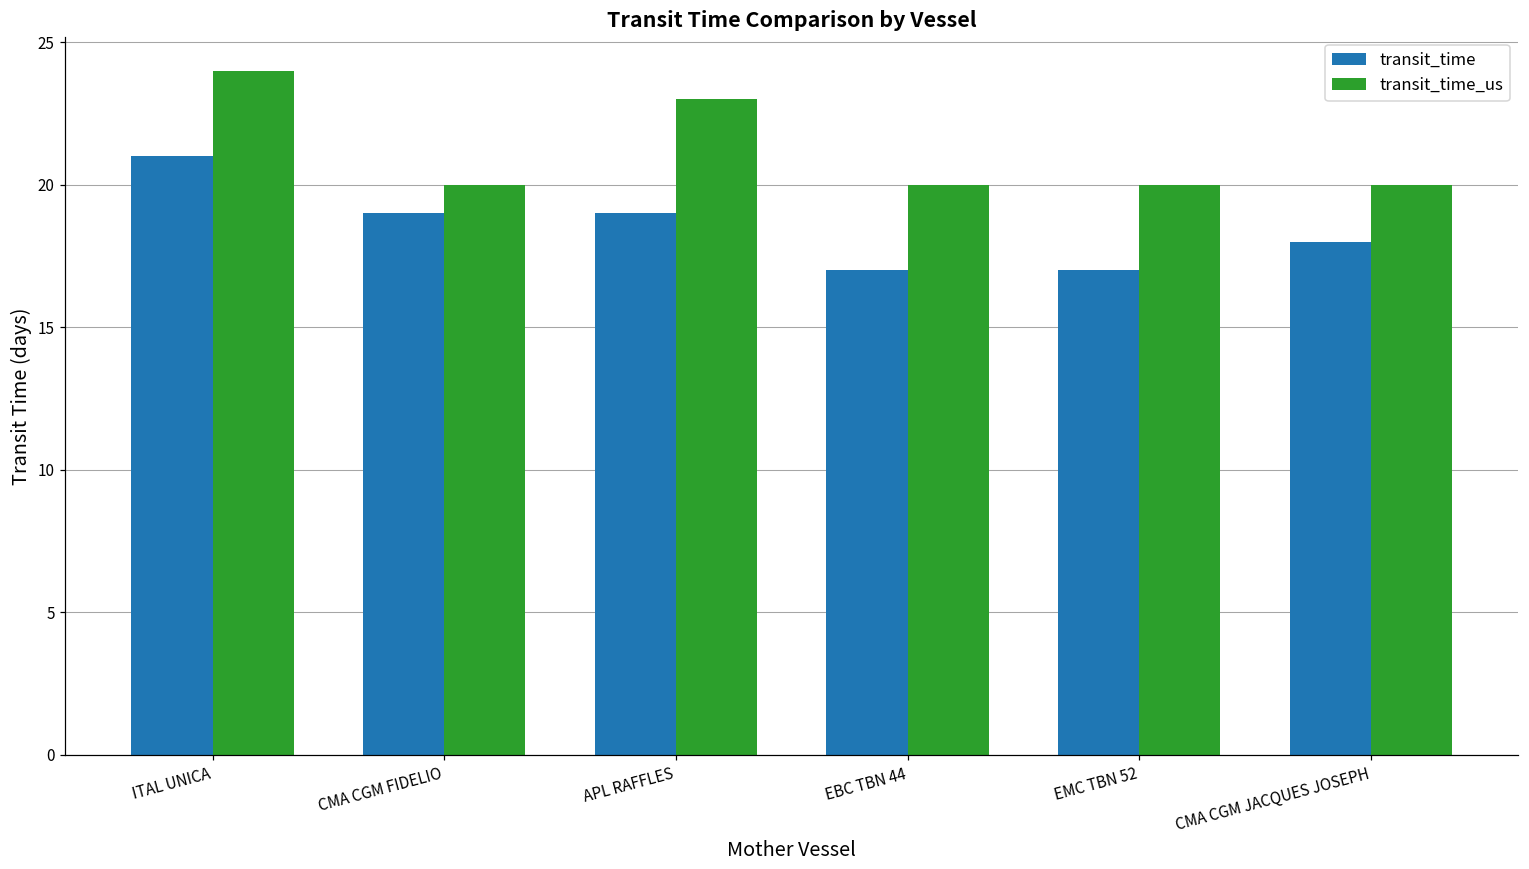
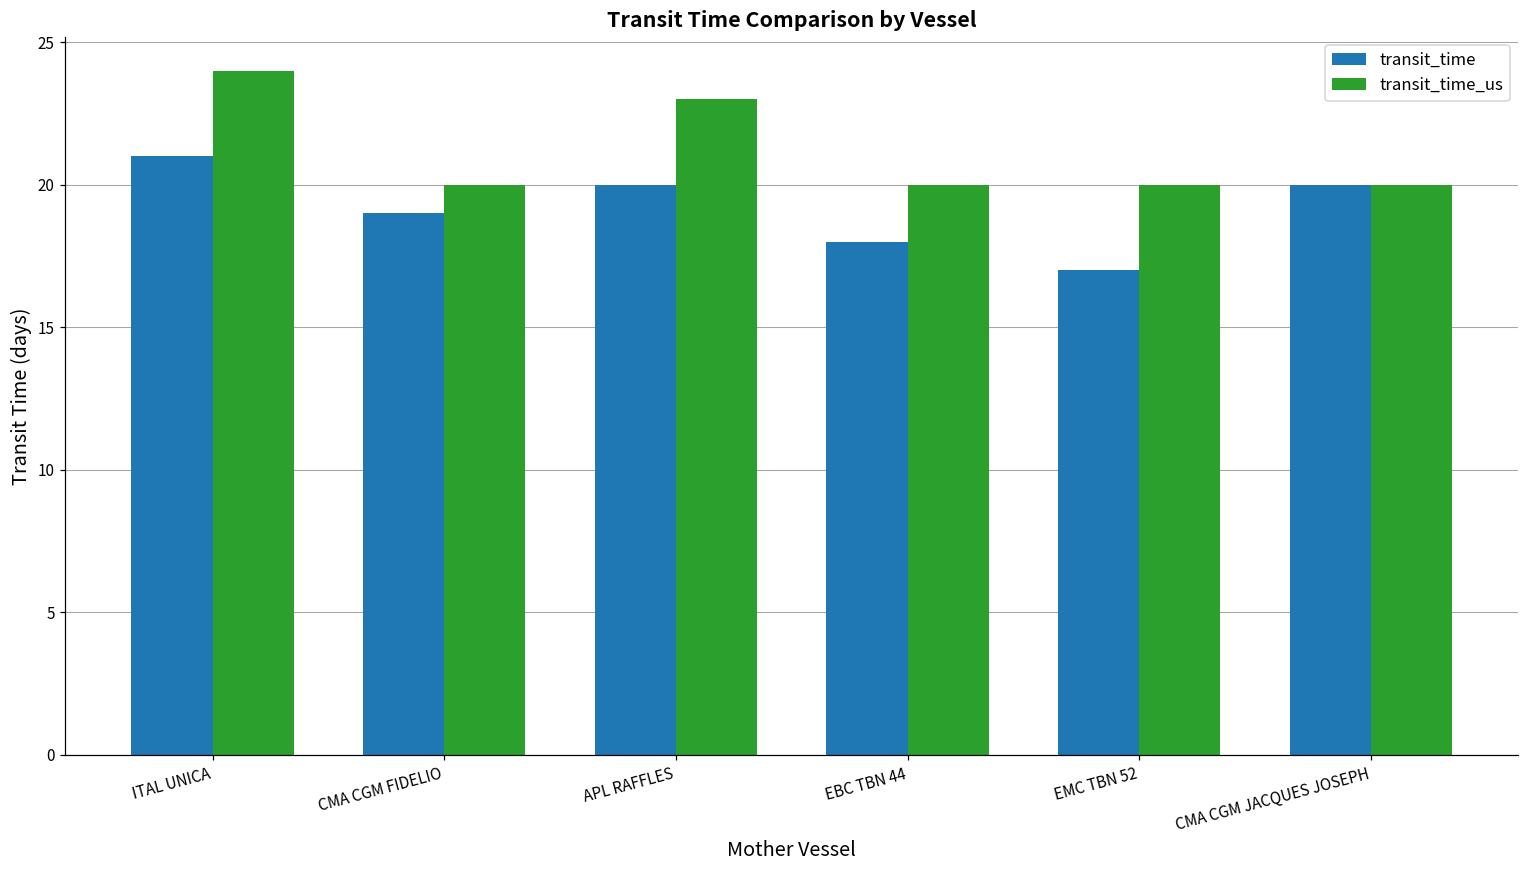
transit_time, APL RAFFLES: 19 -> 20
transit_time, EBC TBN 44: 17 -> 18
transit_time, CMA CGM JACQUES JOSEPH: 18 -> 20
